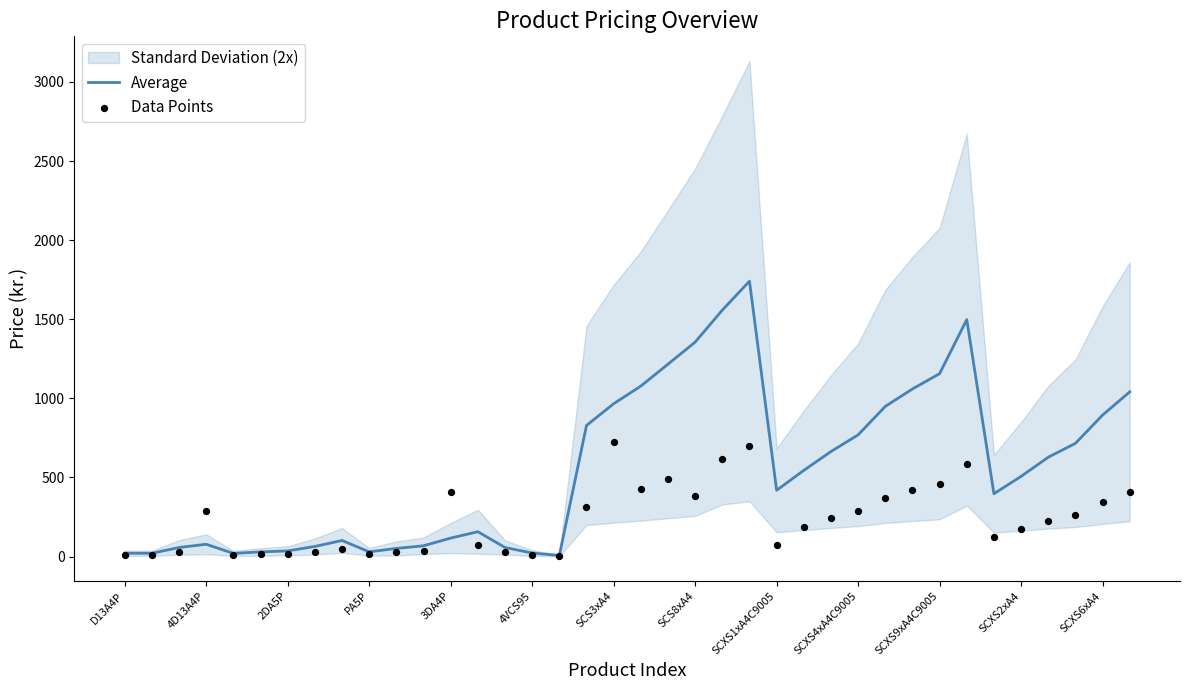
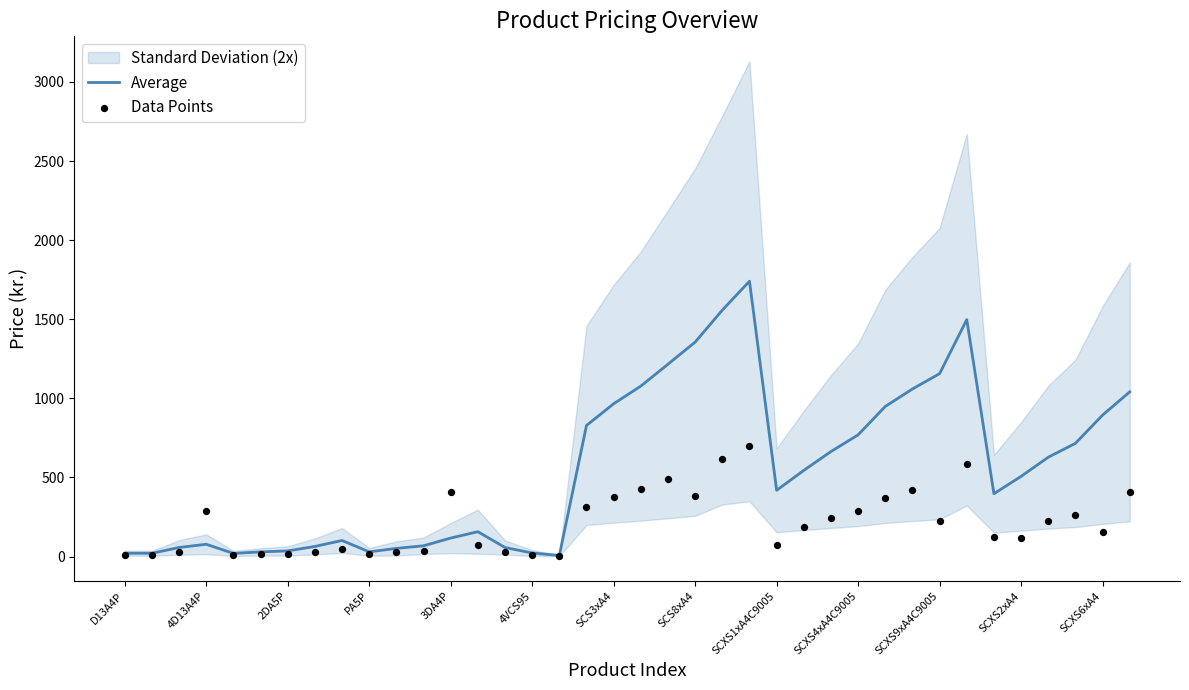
Data Points, SCS3xA4: 720 -> 380
Data Points, SCXS9xA4C9005: 460 -> 220
Data Points, SCXS2xA4: 170 -> 120
Data Points, SCXS6xA4: 340 -> 160
